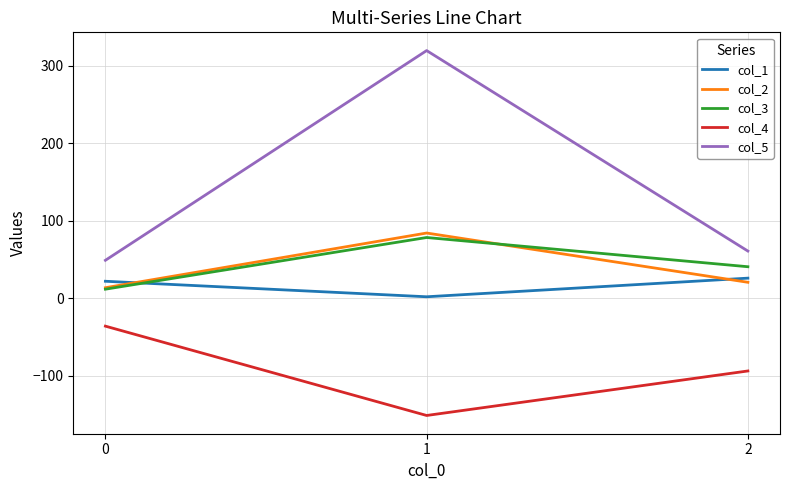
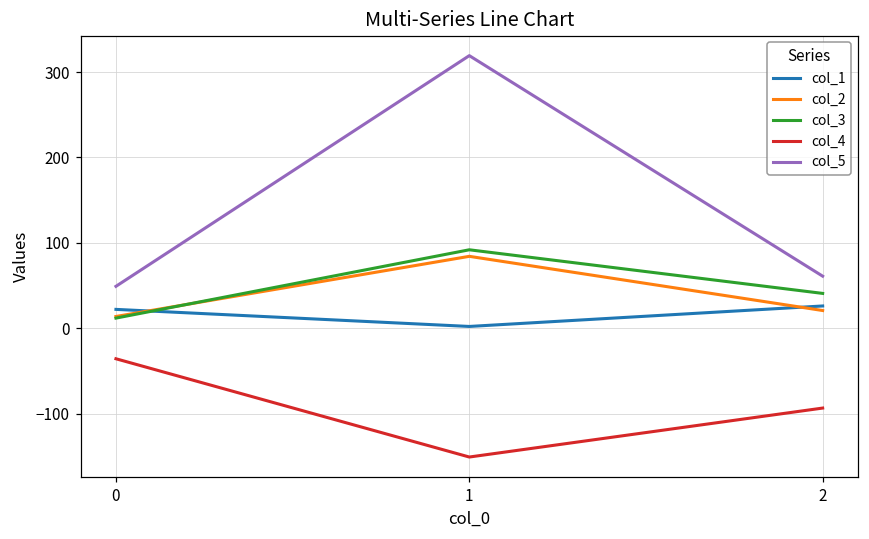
col_3, 1: 80 -> 90
